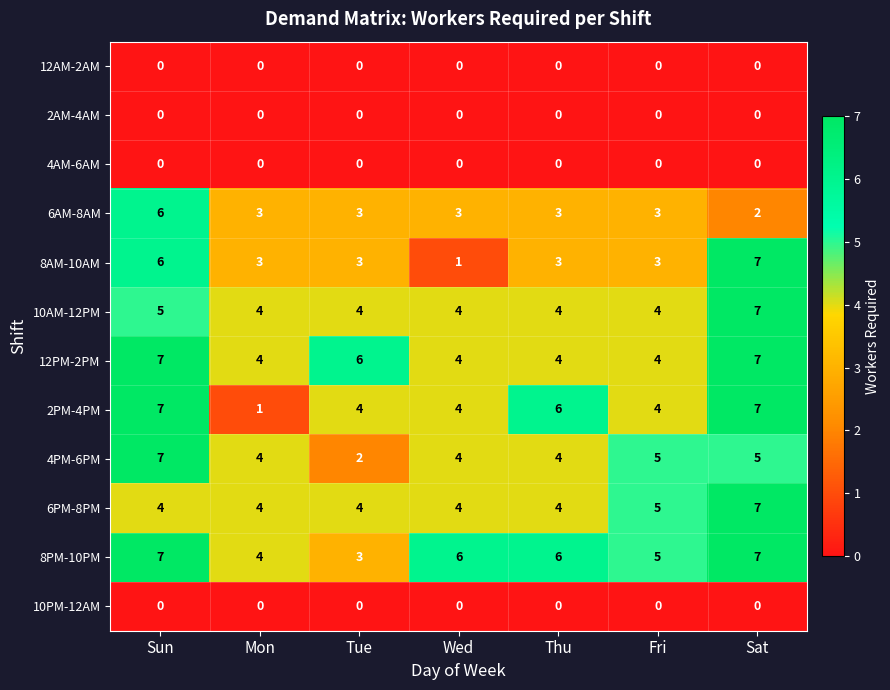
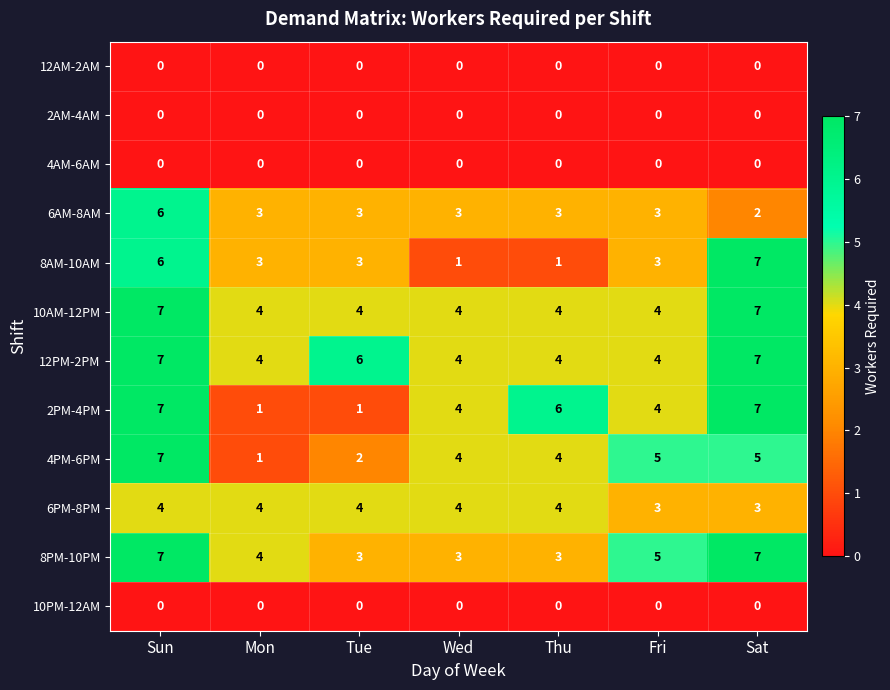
8AM-10AM, Thu: 3 -> 1
10AM-12PM, Sun: 5 -> 7
2PM-4PM, Tue: 4 -> 1
4PM-6PM, Mon: 4 -> 1
6PM-8PM, Fri: 5 -> 3
6PM-8PM, Sat: 7 -> 3
8PM-10PM, Wed: 6 -> 3
8PM-10PM, Thu: 6 -> 3
